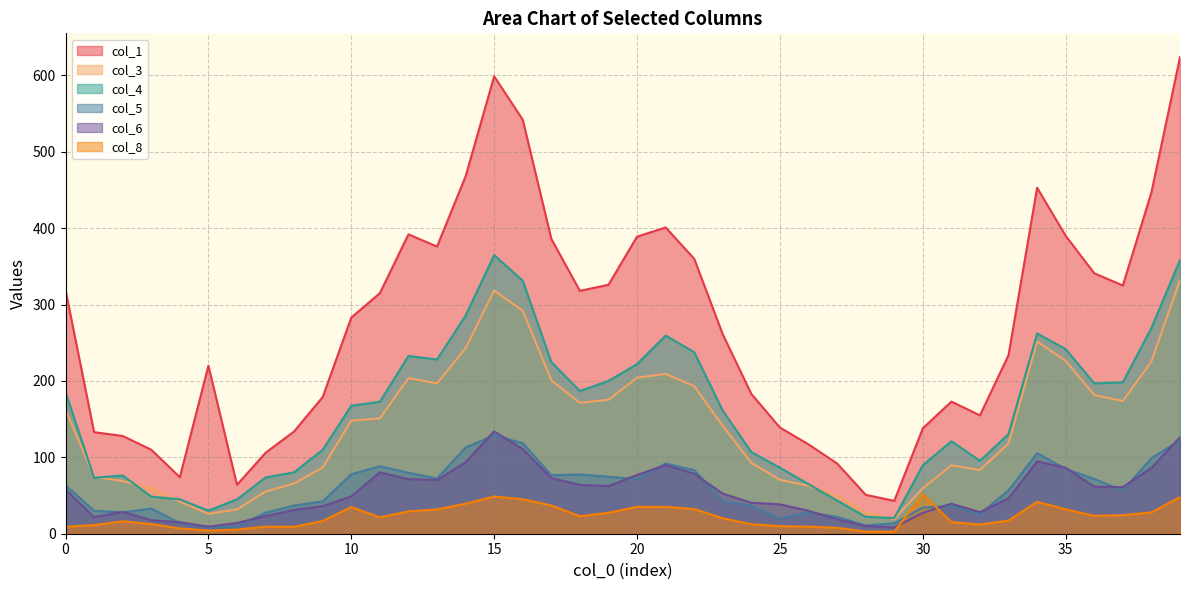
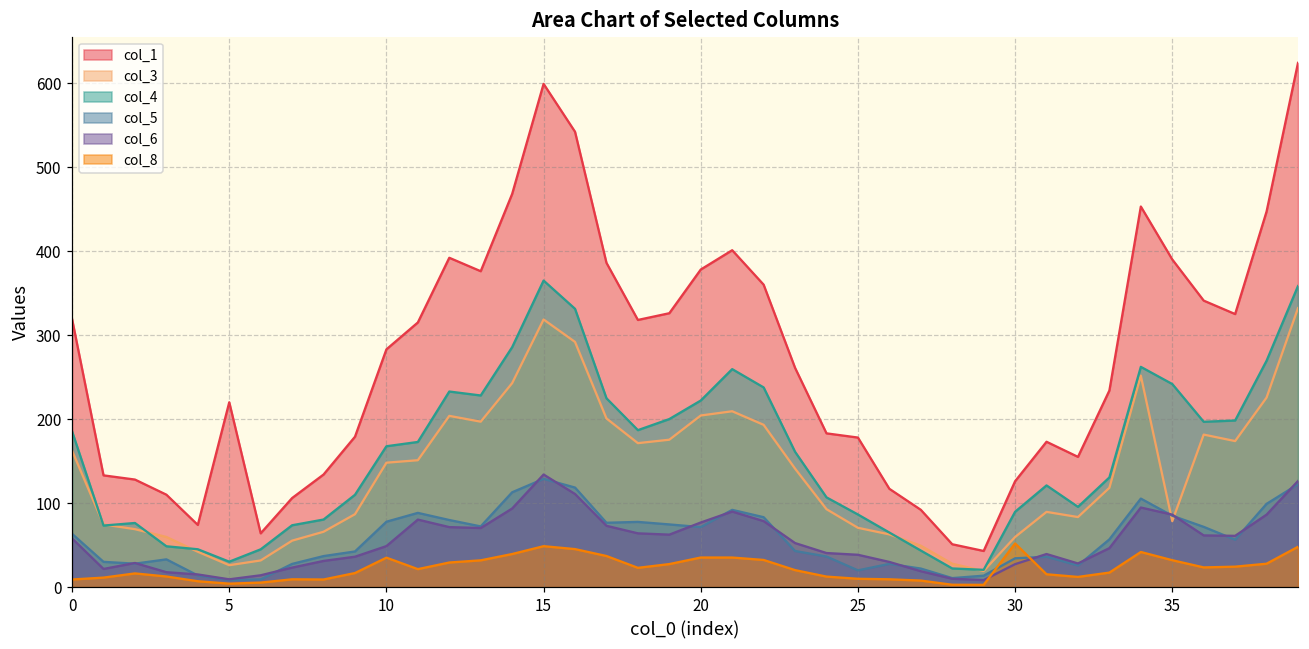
col_1, 20: 390 -> 380
col_1, 25: 140 -> 180
col_1, 30: 140 -> 130
col_3, 35: 230 -> 80
